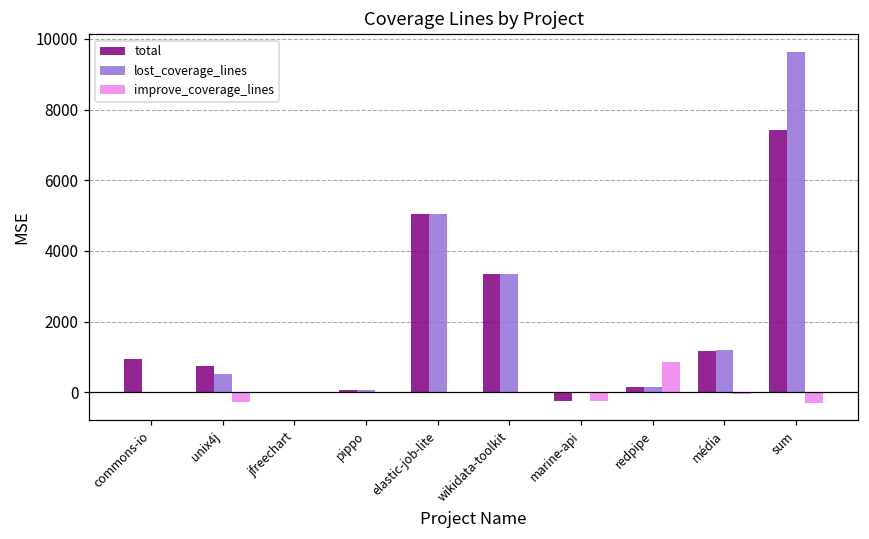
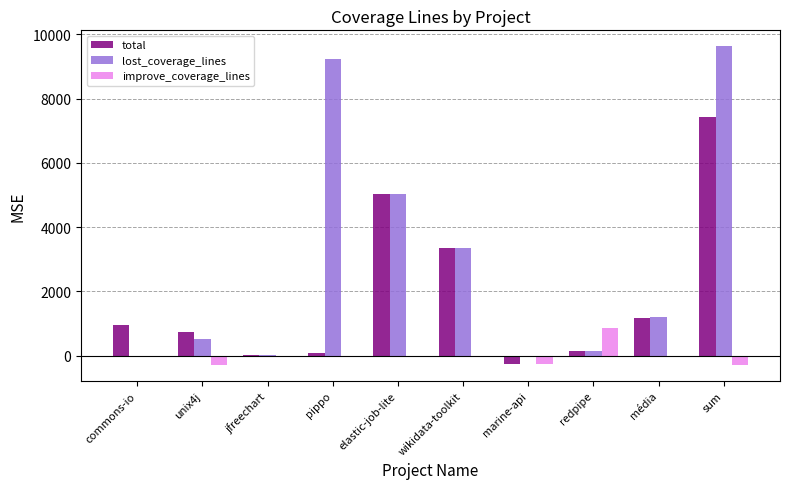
lost_coverage_lines, pippo: 100 -> 9200
